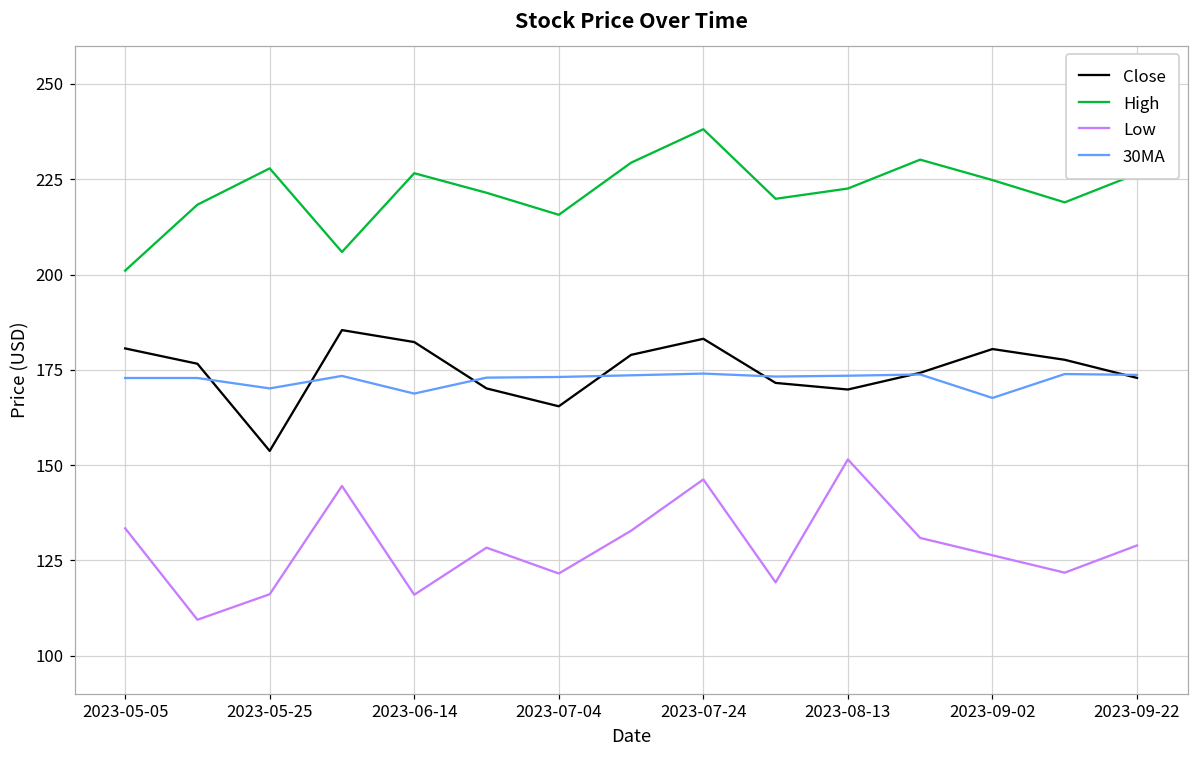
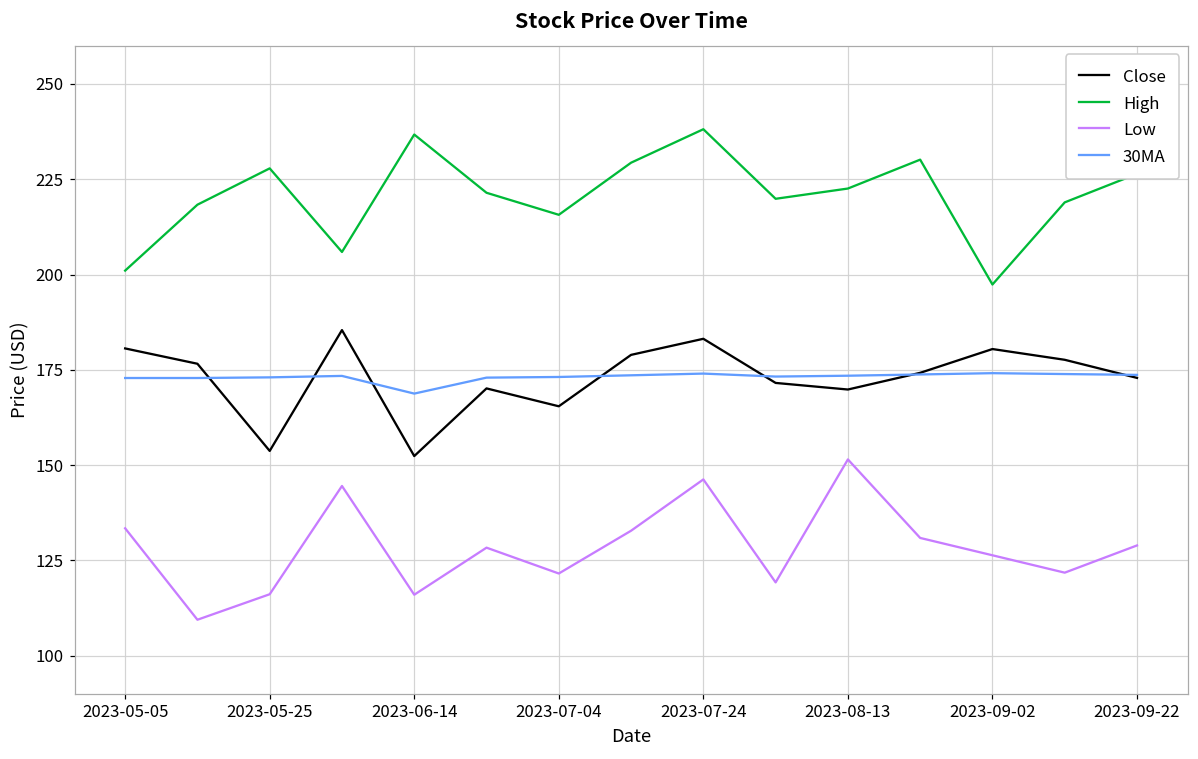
30MA, 2023-05-25: 170 -> 173
Close, 2023-06-14: 182 -> 152
High, 2023-06-14: 227 -> 237
High, 2023-09-02: 225 -> 197
30MA, 2023-09-02: 168 -> 174
